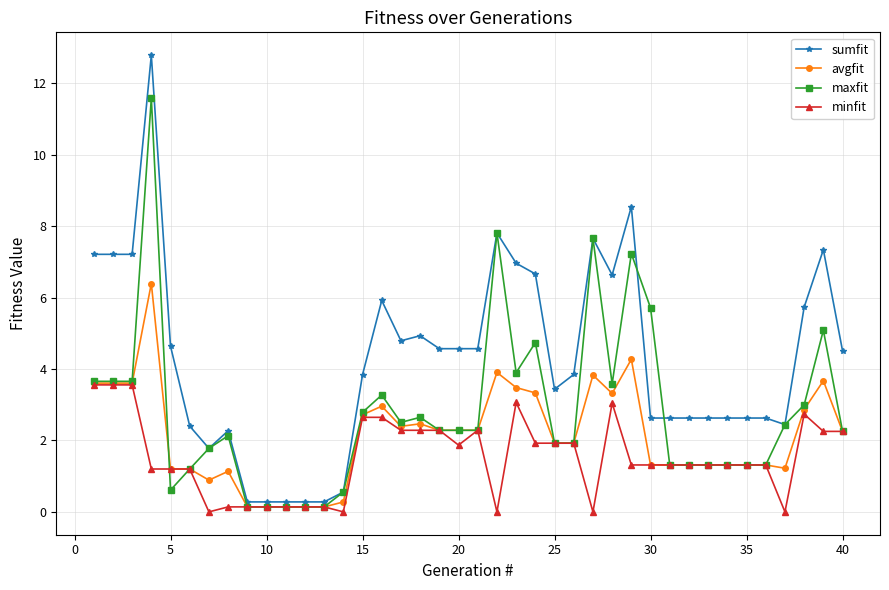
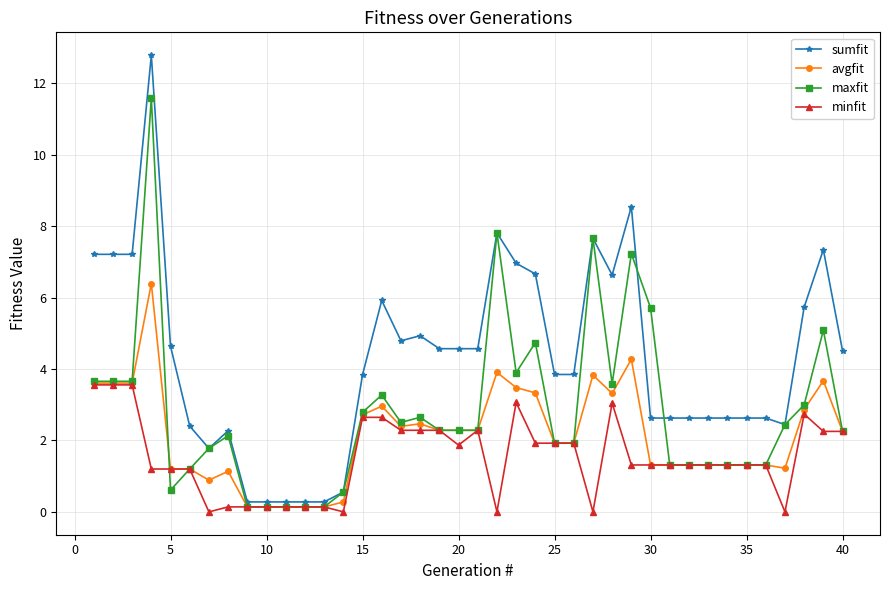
sumfit, 25: 3.4 -> 3.8
